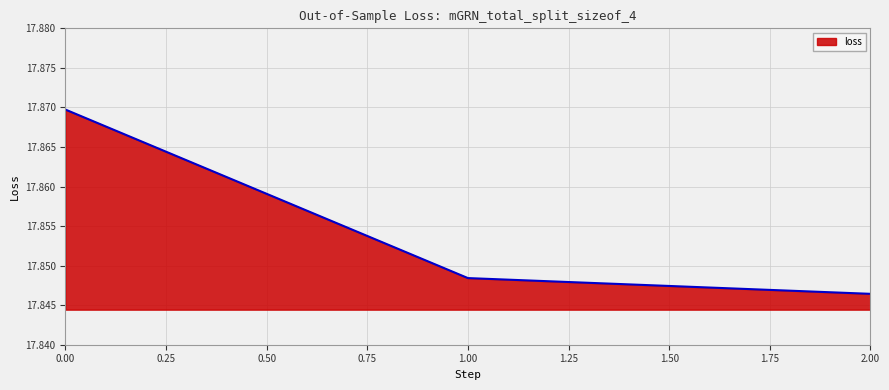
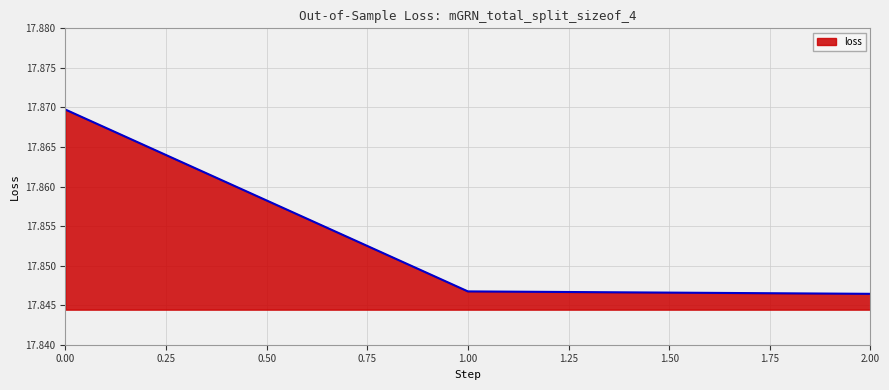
1.00: 17.848 -> 17.847
